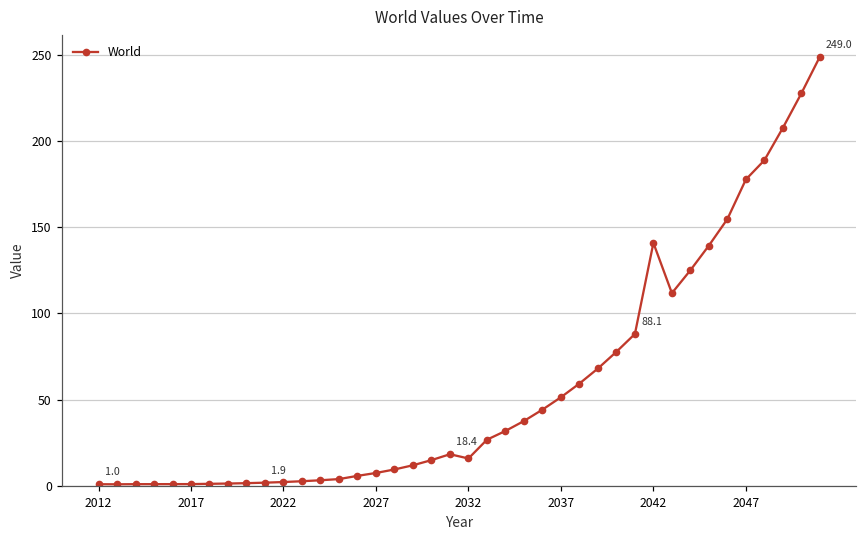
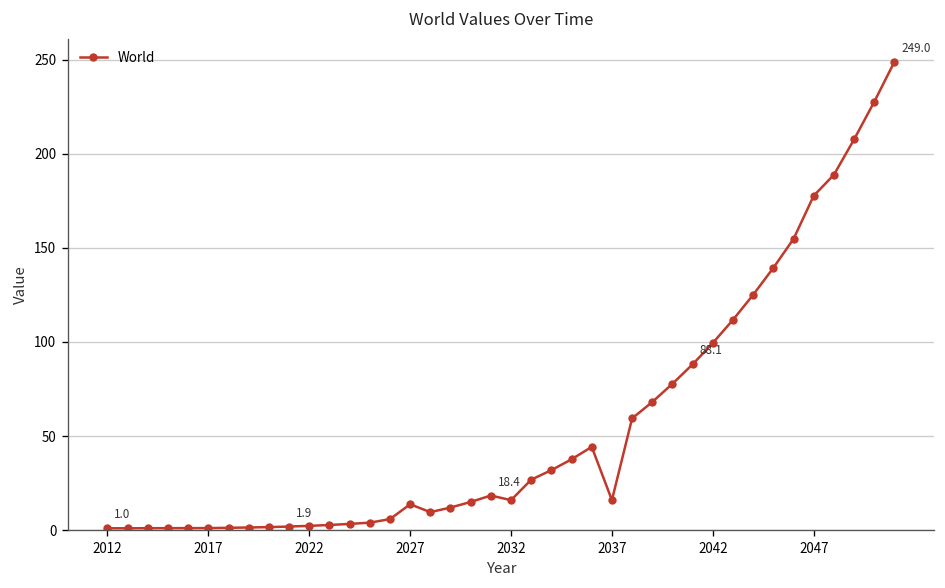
2027: 7 -> 14
2037: 51 -> 16
2042: 141 -> 99
